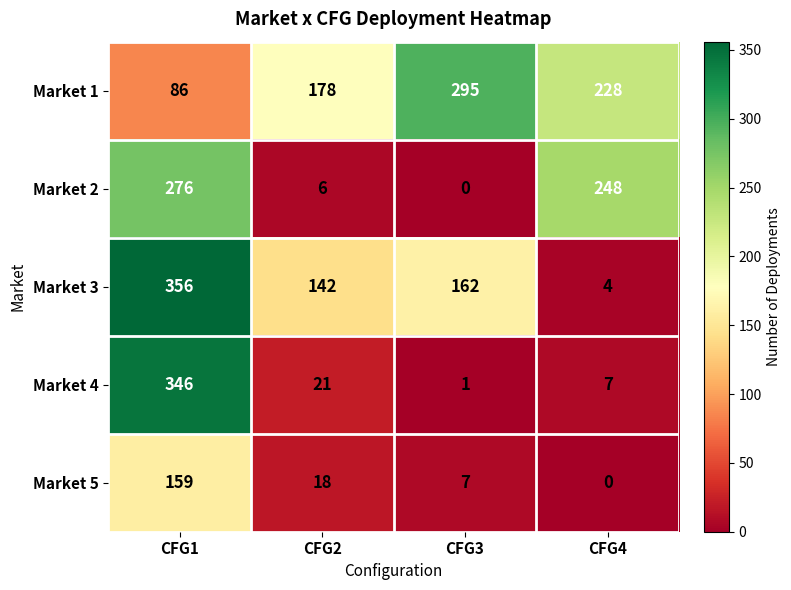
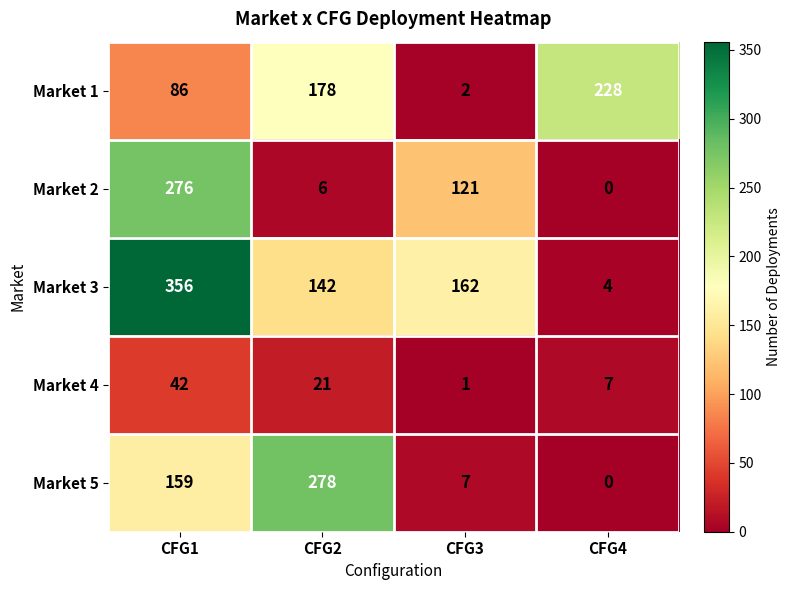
Market 1, CFG3: 295 -> 2
Market 2, CFG3: 0 -> 121
Market 2, CFG4: 248 -> 0
Market 4, CFG1: 346 -> 42
Market 5, CFG2: 18 -> 278
